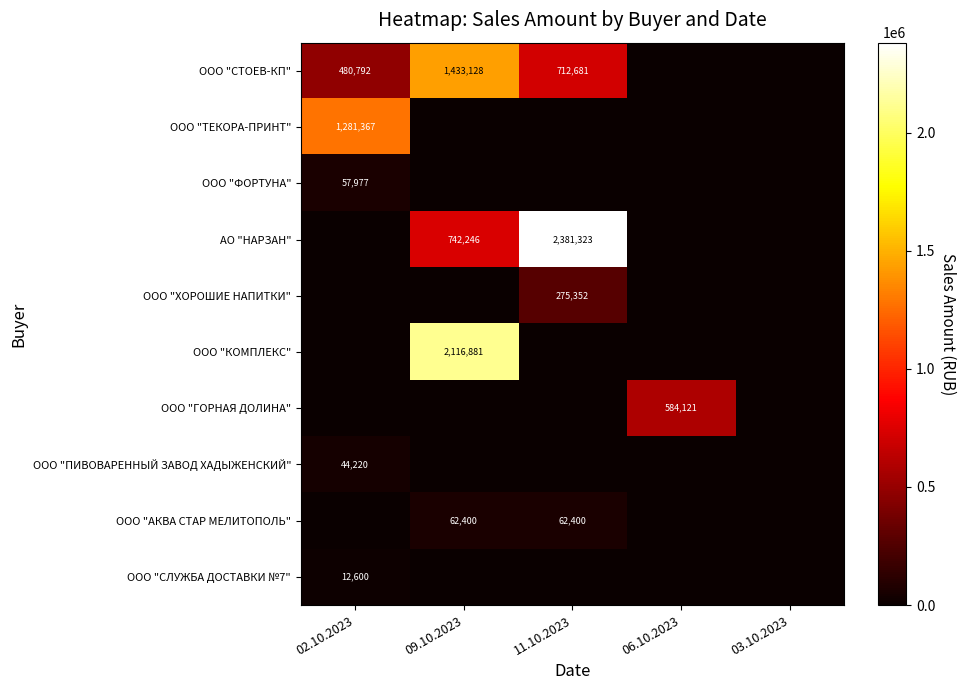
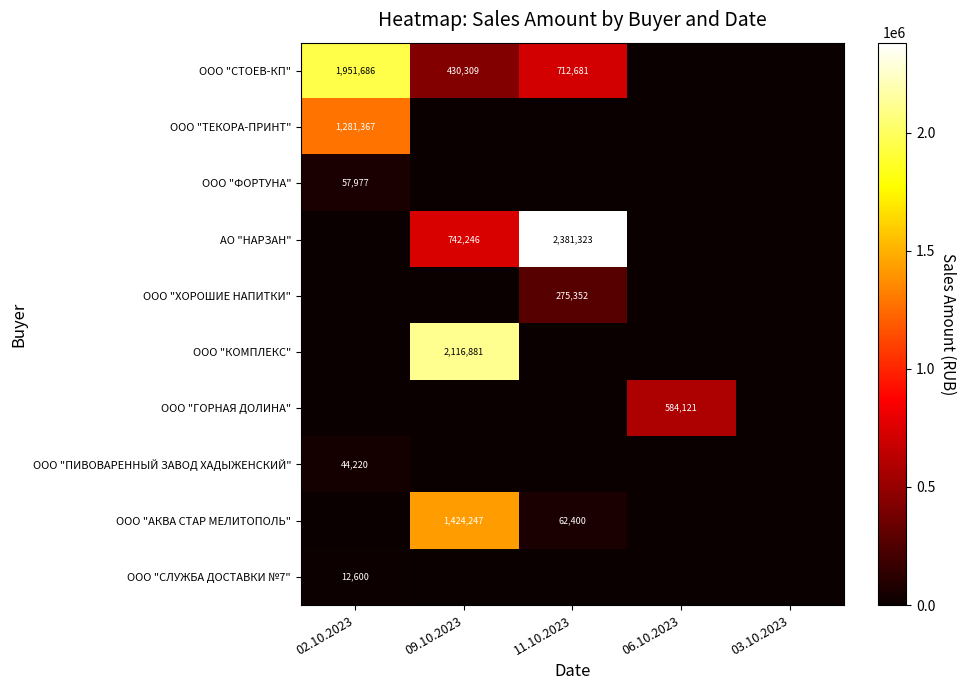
ООО "СТОЕВ-КП", 02.10.2023: 480,792 -> 1,951,686
ООО "СТОЕВ-КП", 09.10.2023: 1,433,128 -> 430,309
ООО "АКВА СТАР МЕЛИТОПОЛЬ", 09.10.2023: 62,400 -> 1,424,247
